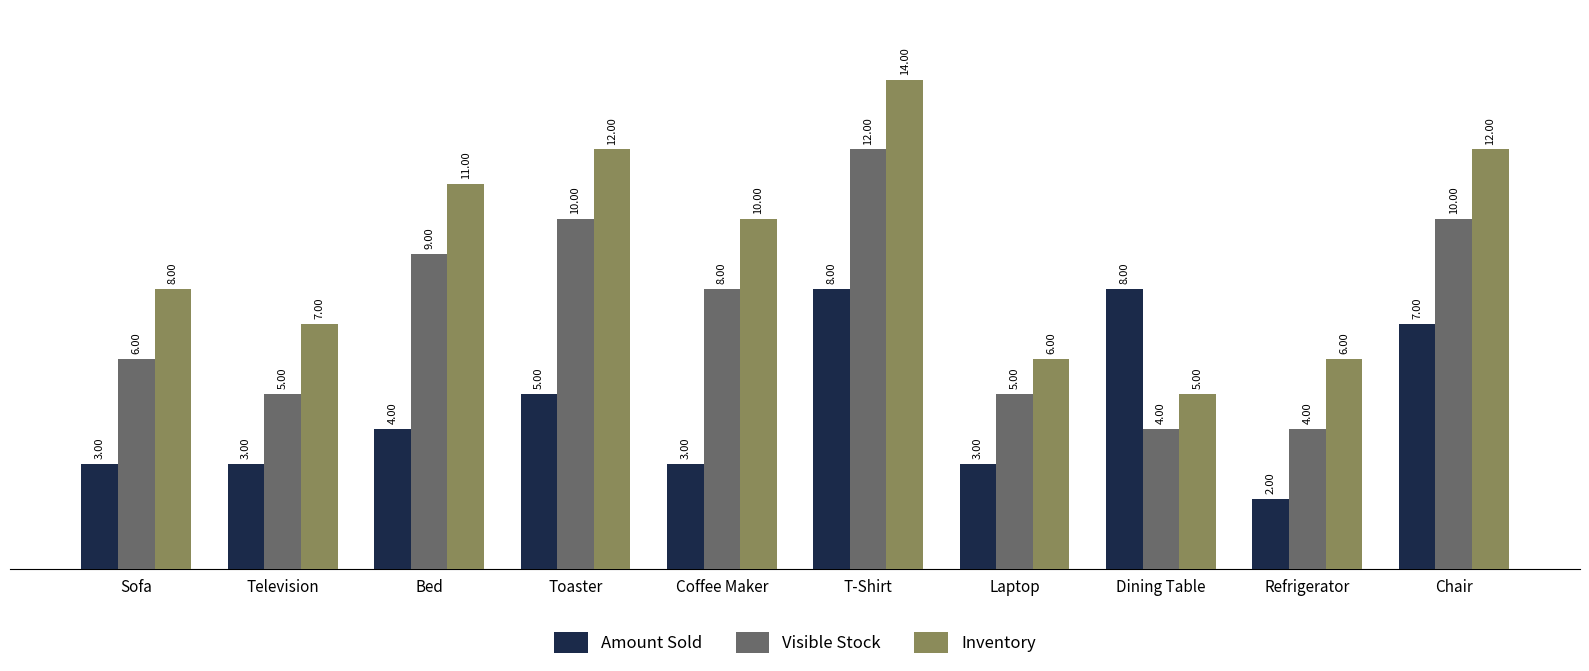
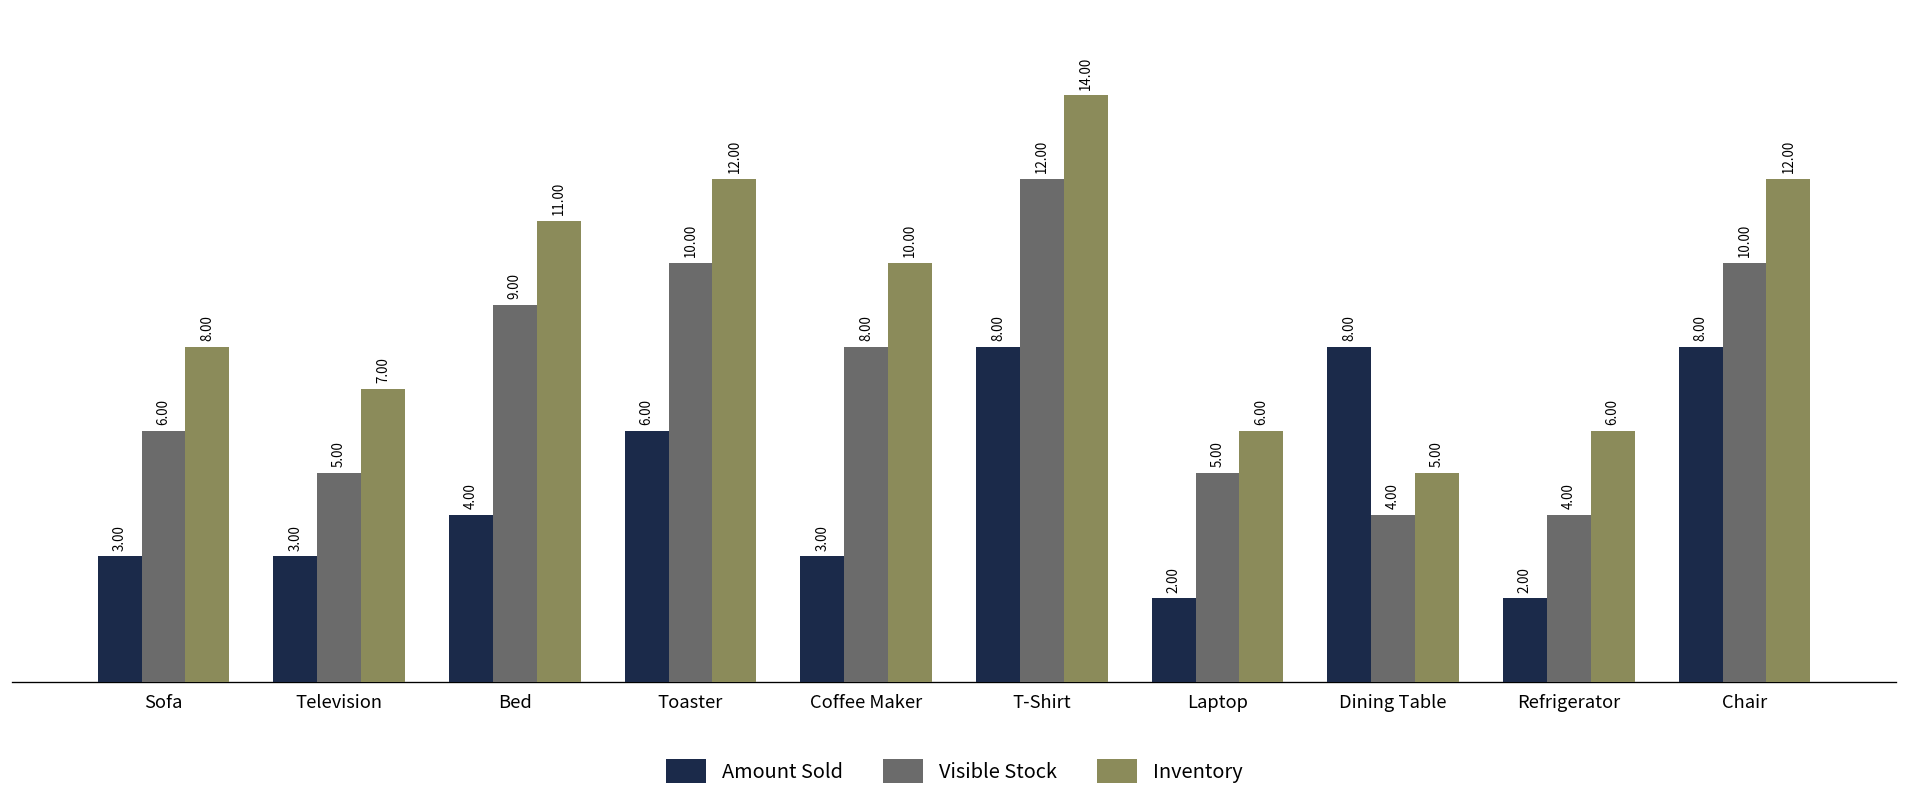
Amount Sold, Toaster: 5.00 -> 6.00
Amount Sold, Laptop: 3.00 -> 2.00
Amount Sold, Chair: 7.00 -> 8.00
